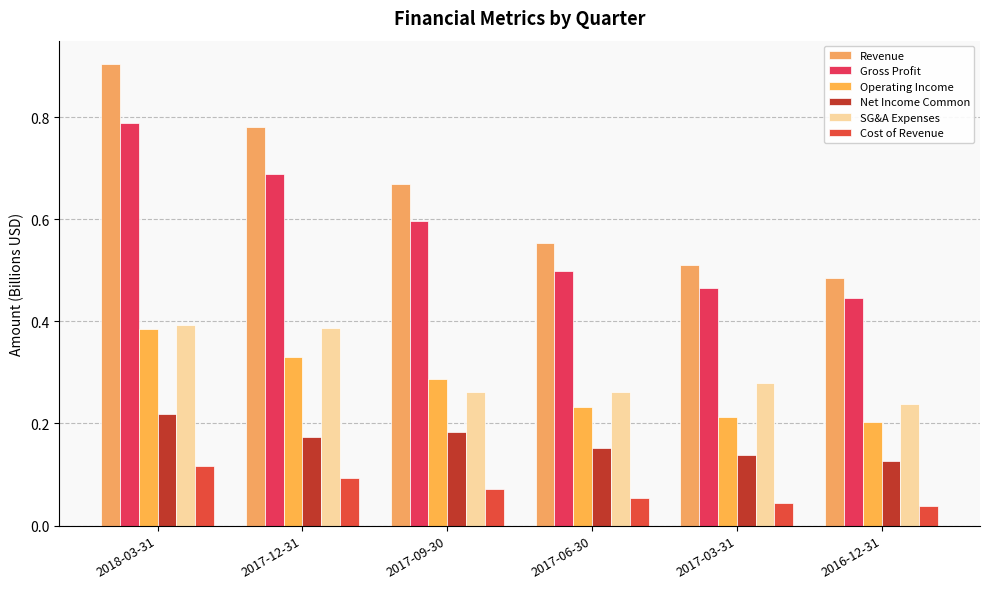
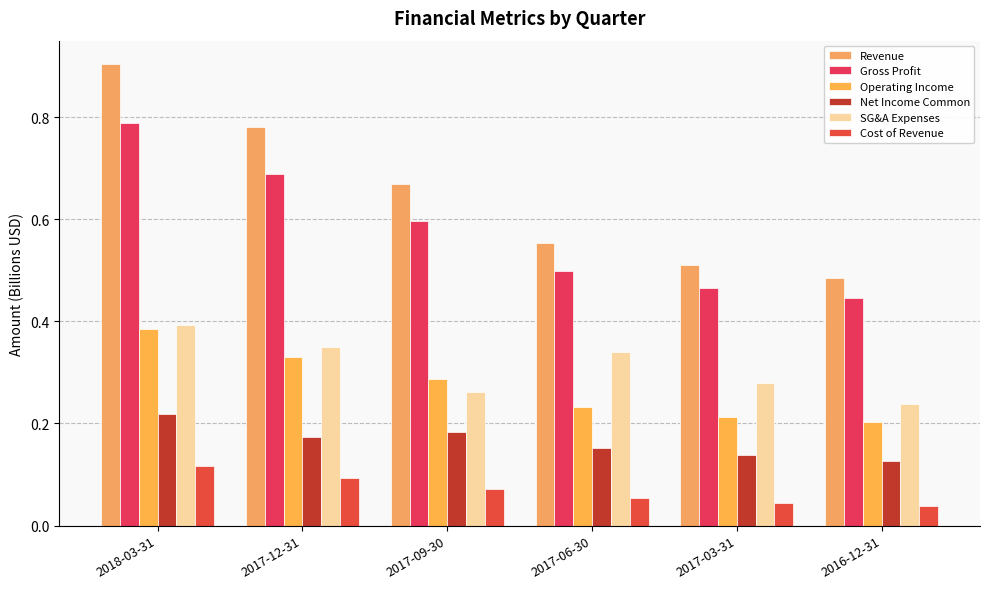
SG&A Expenses, 2017-12-31: 0.39 -> 0.35
SG&A Expenses, 2017-06-30: 0.26 -> 0.34
